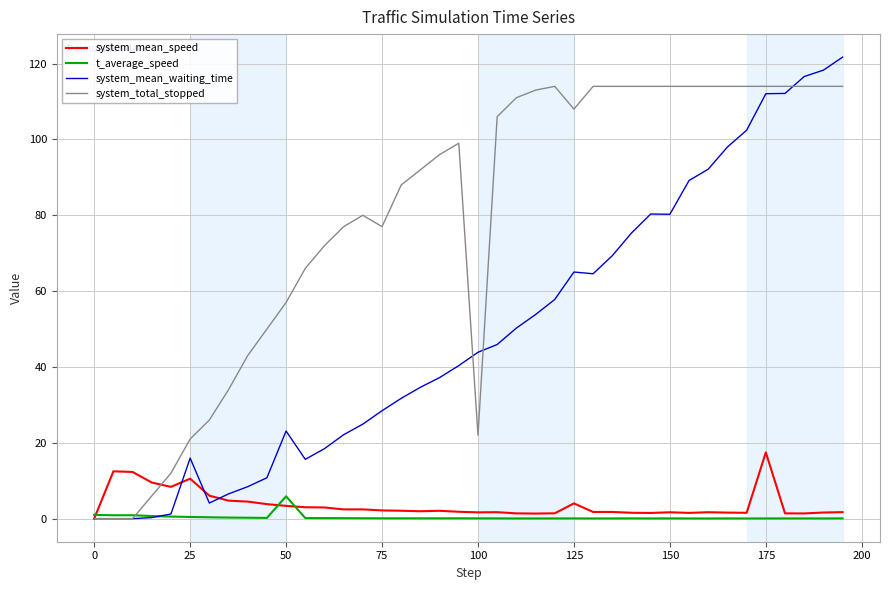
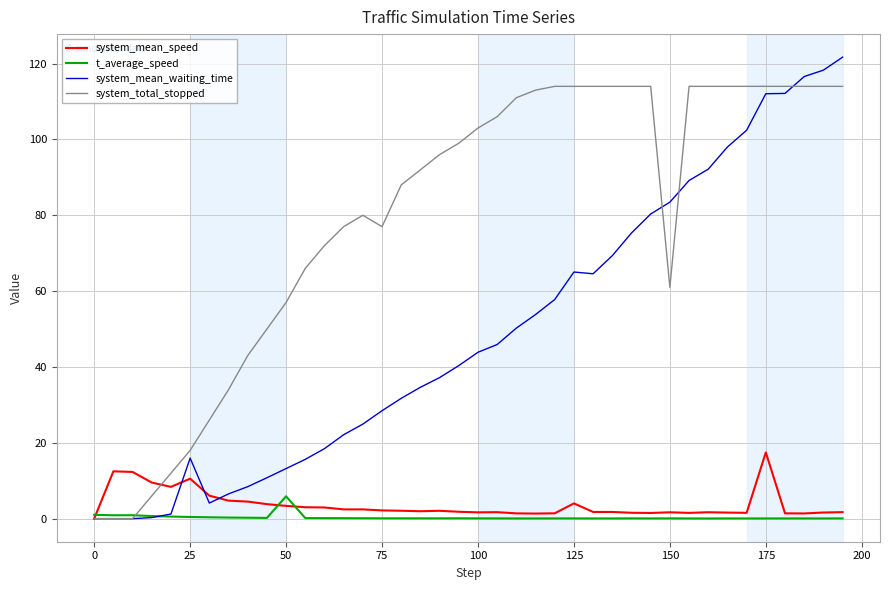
system_total_stopped, 25: 21 -> 18
system_mean_waiting_time, 50: 23 -> 13
system_total_stopped, 100: 22 -> 103
system_total_stopped, 125: 108 -> 114
system_mean_waiting_time, 150: 80 -> 83
system_total_stopped, 150: 114 -> 61
